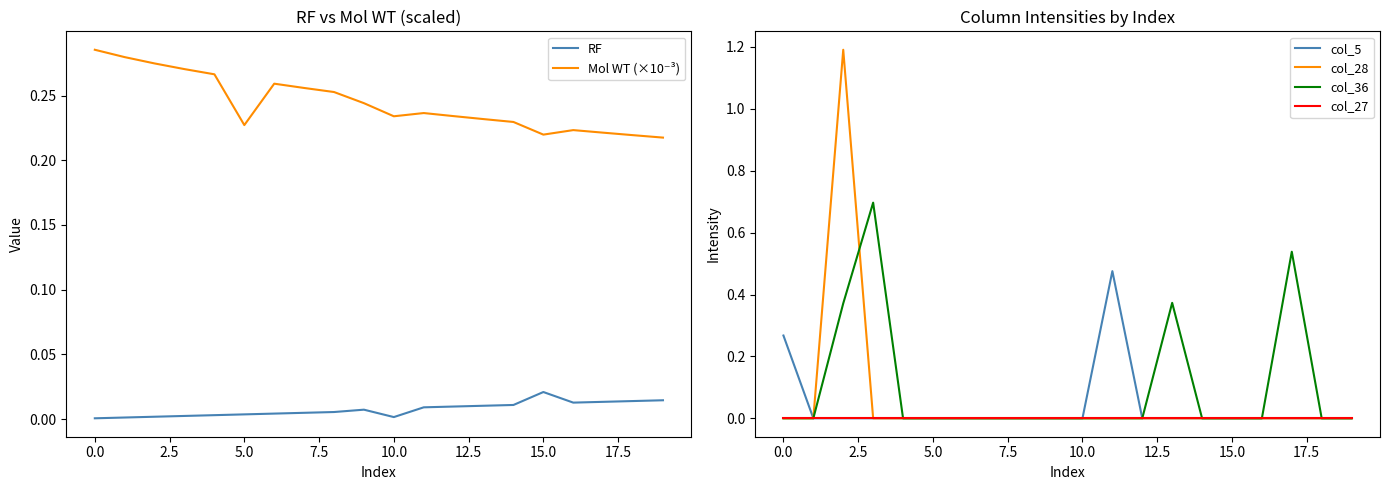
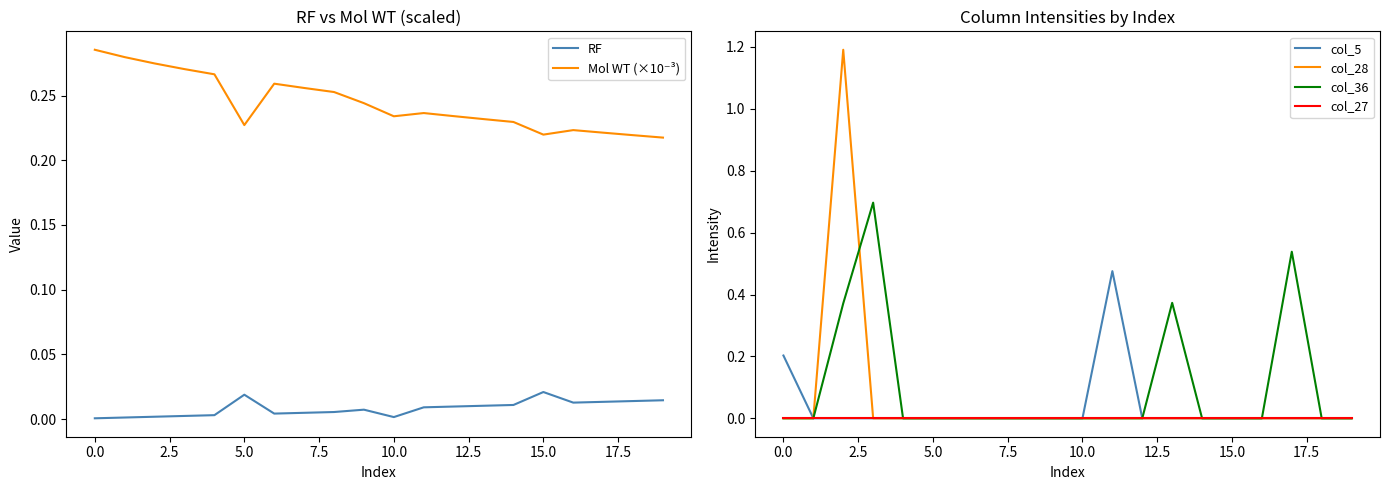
RF vs Mol WT (scaled), RF, 5.0: 0.004 -> 0.019
Column Intensities by Index, col_5, 0.0: 0.27 -> 0.20
